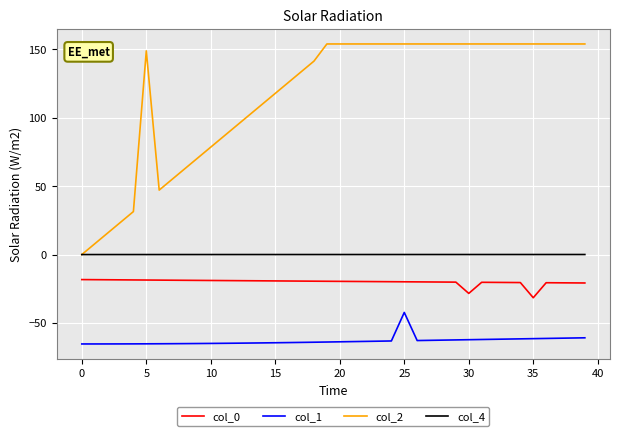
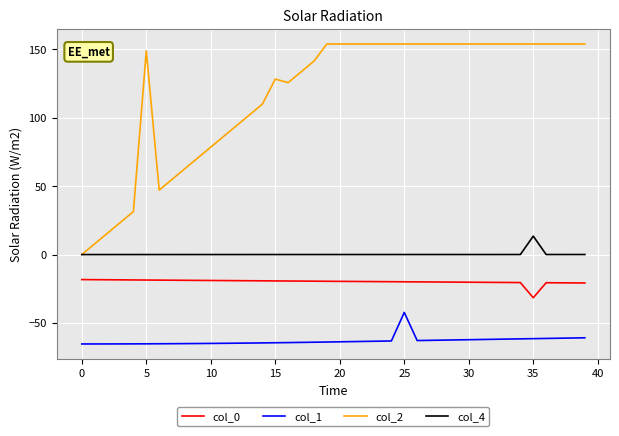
col_2, 15: 118 -> 128
col_0, 30: -28 -> -20
col_4, 35: 0 -> 13
